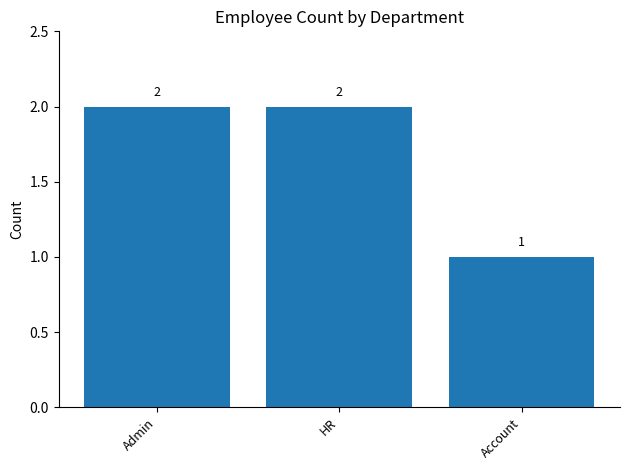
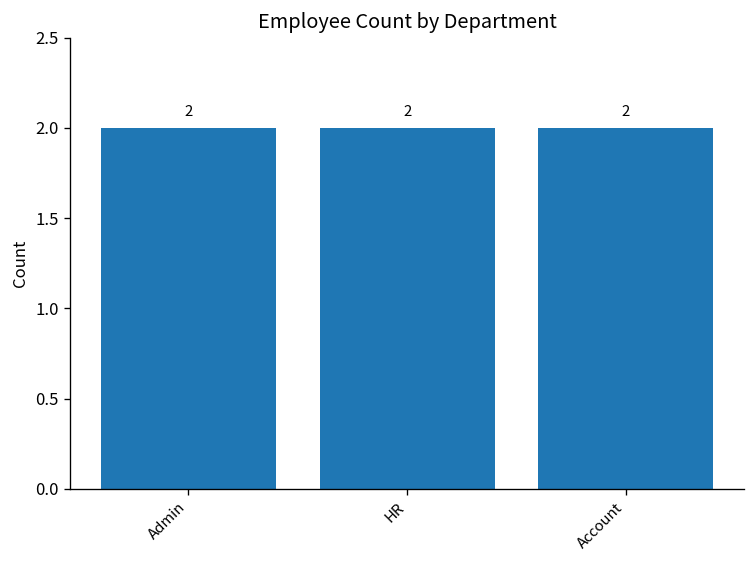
Account: 1 -> 2
